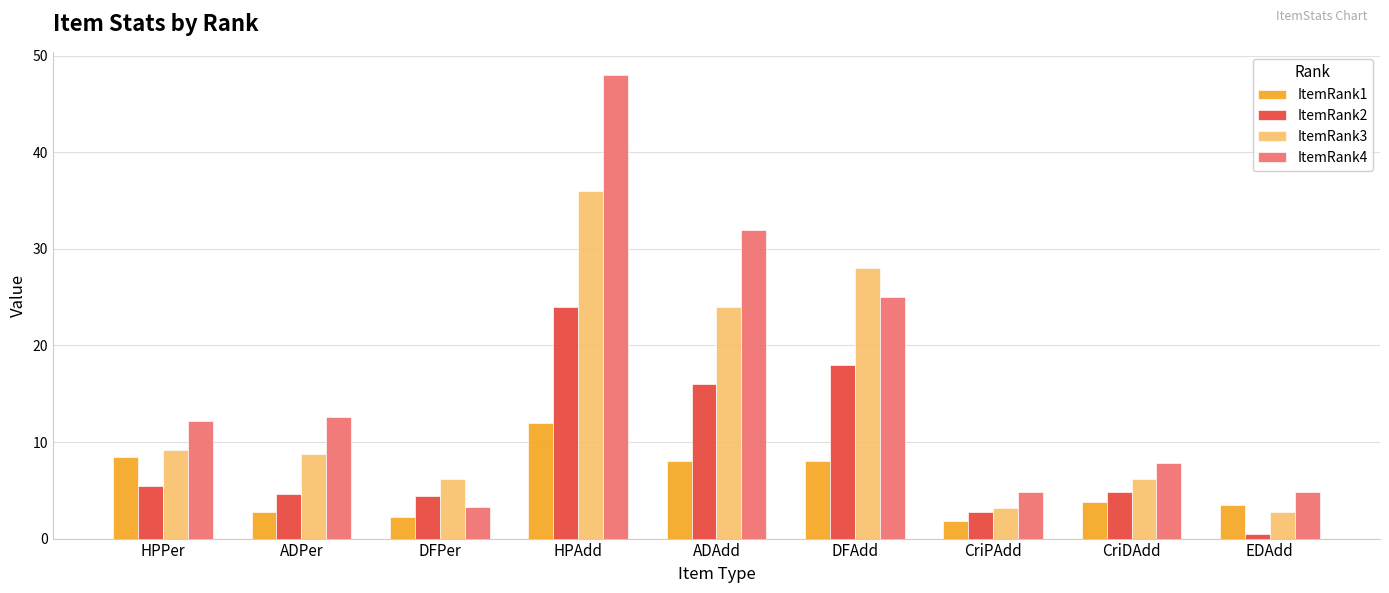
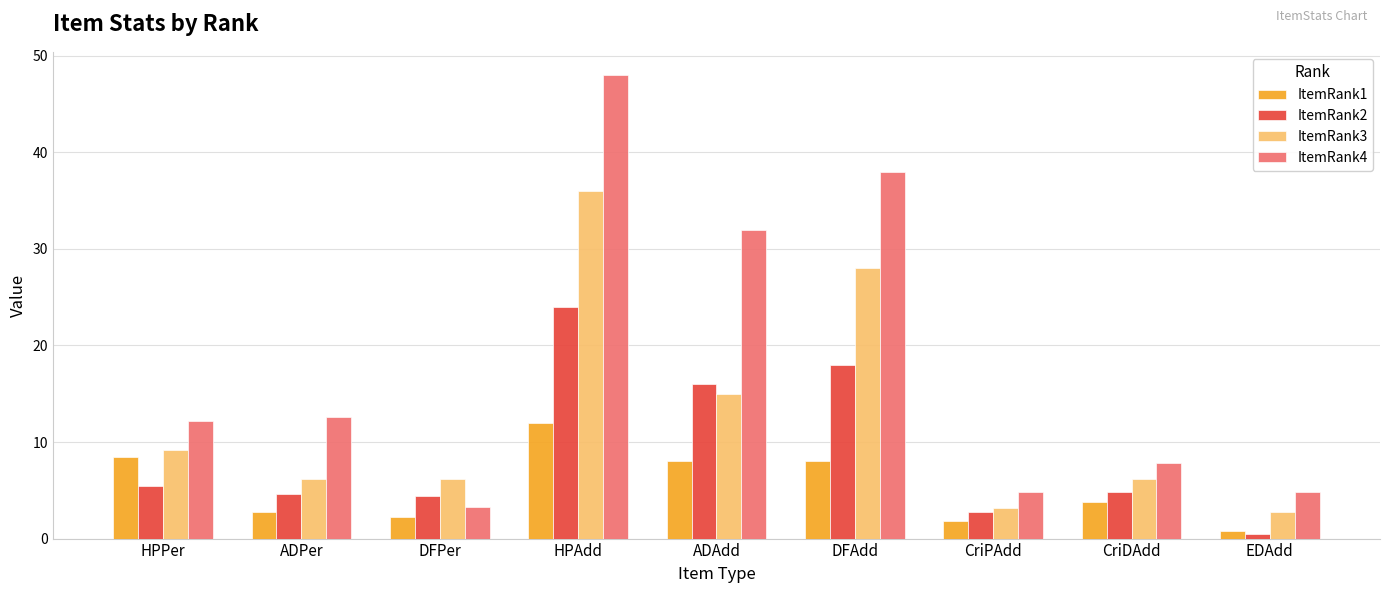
ItemRank3, ADPer: 9 -> 6
ItemRank3, ADAdd: 24 -> 15
ItemRank4, DFAdd: 25 -> 38
ItemRank1, EDAdd: 4 -> 1
